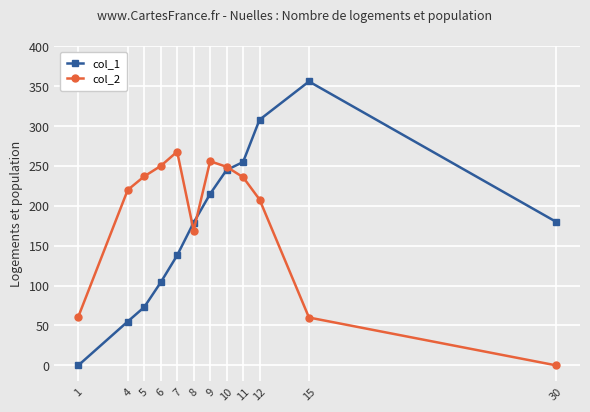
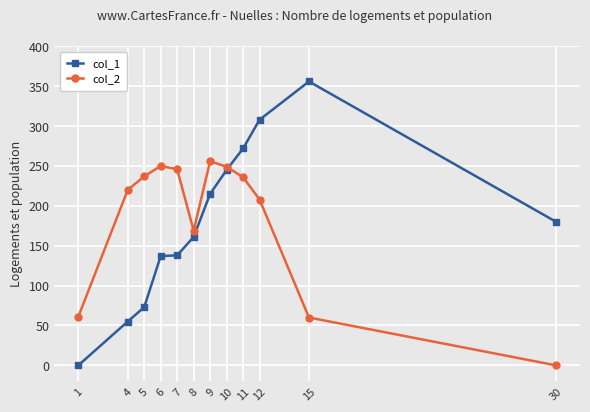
col_1, 6: 100 -> 140
col_2, 7: 270 -> 250
col_1, 8: 180 -> 160
col_1, 11: 260 -> 270
